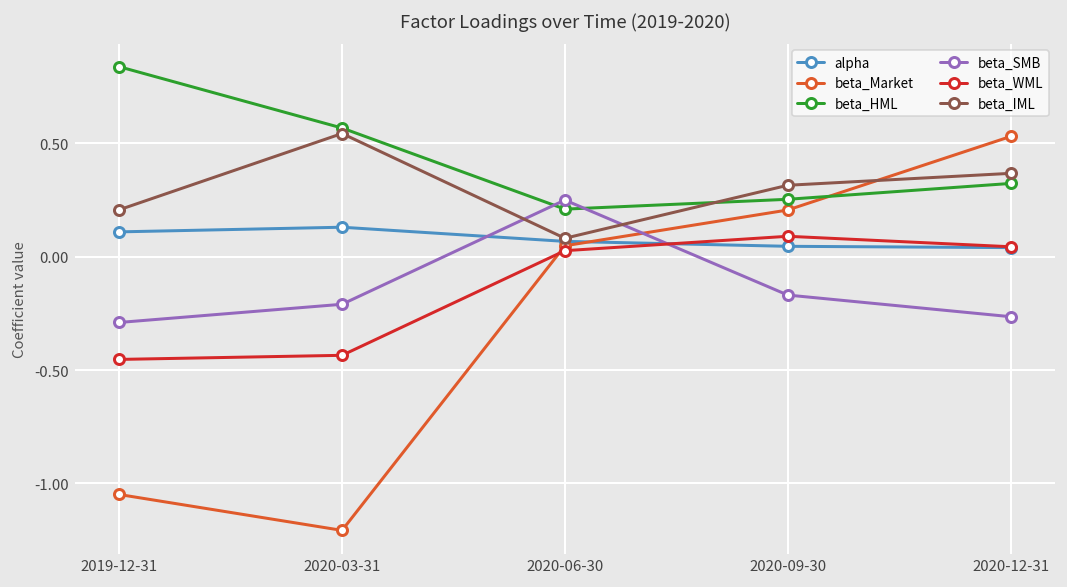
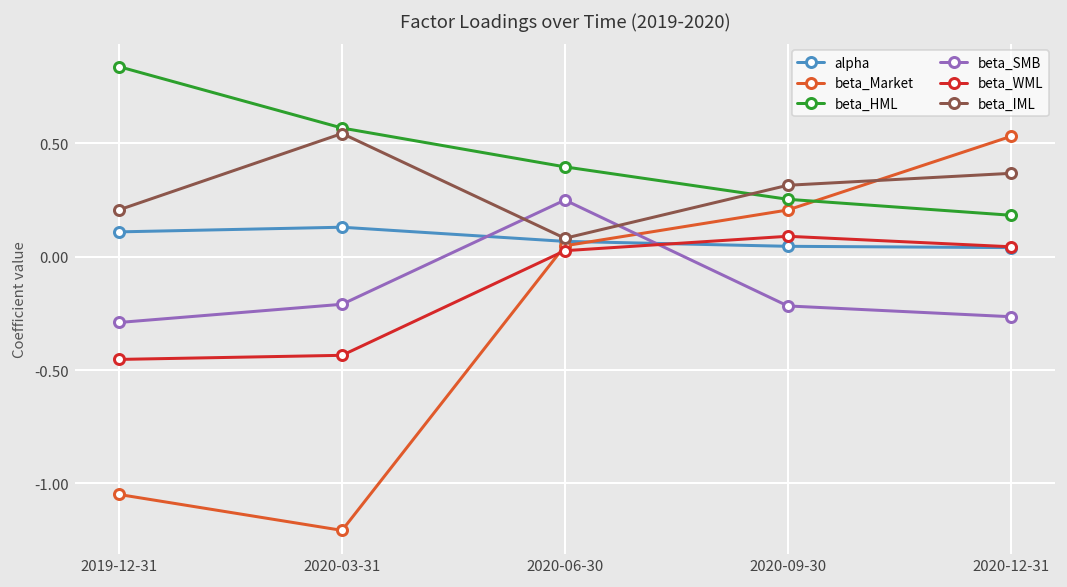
beta_HML, 2020-06-30: 0.21 -> 0.40
beta_SMB, 2020-09-30: -0.17 -> -0.22
beta_HML, 2020-12-31: 0.32 -> 0.18
